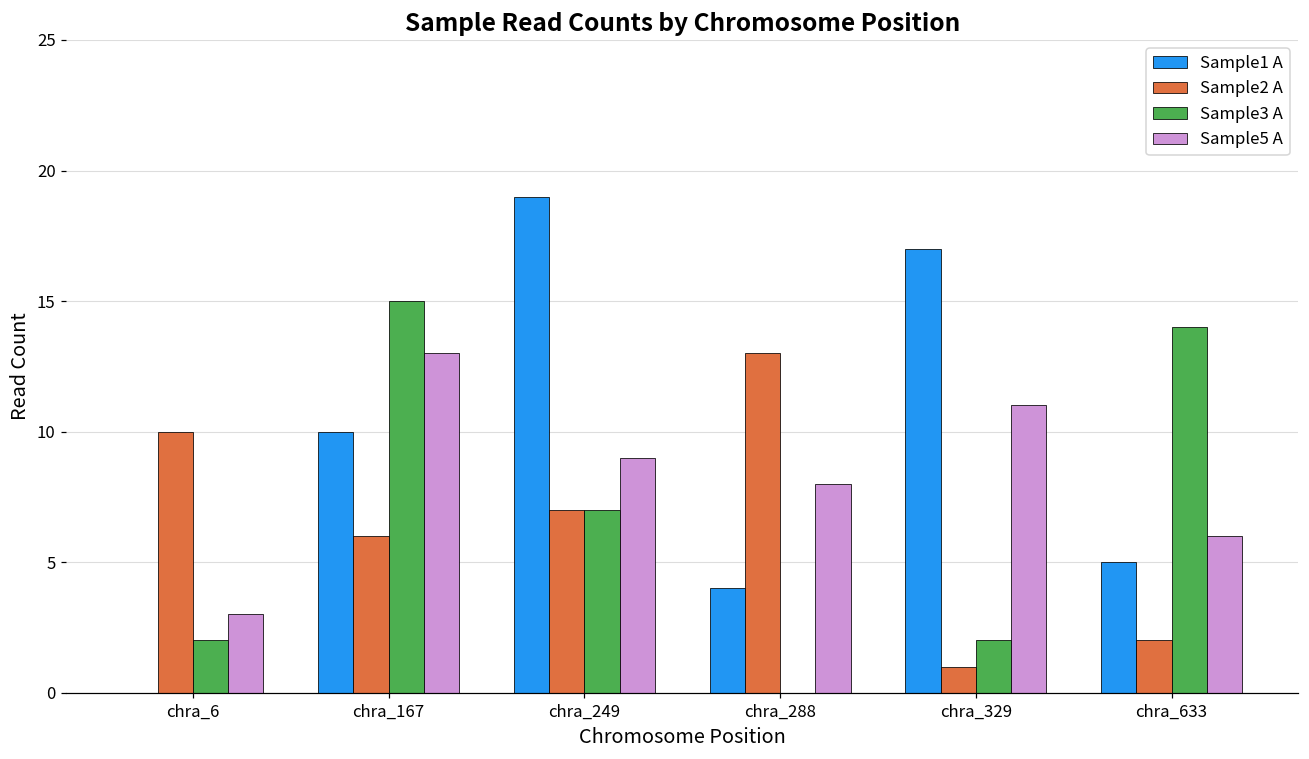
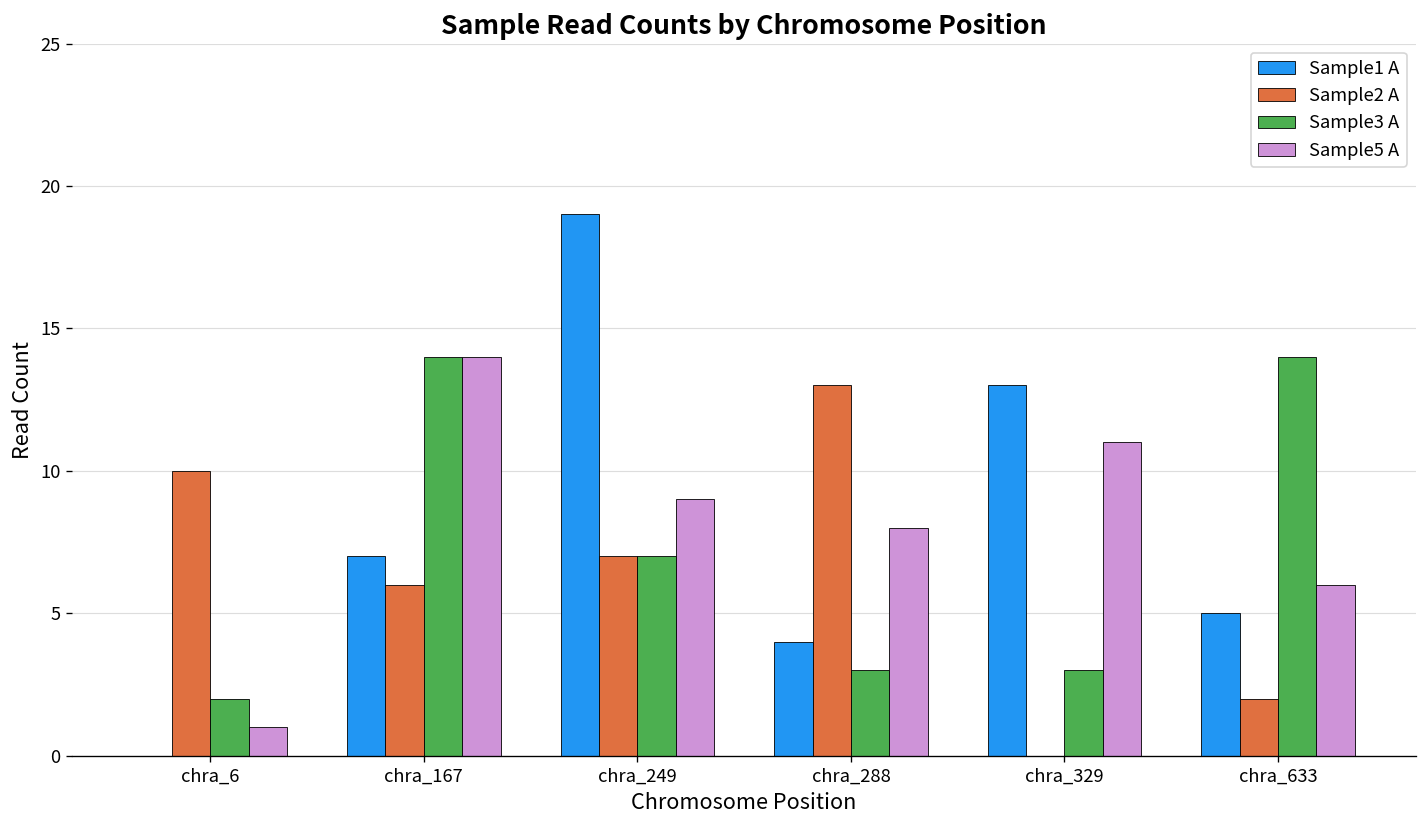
Sample5 A, chra_6: 3 -> 1
Sample1 A, chra_167: 10 -> 7
Sample3 A, chra_167: 15 -> 14
Sample5 A, chra_167: 13 -> 14
Sample3 A, chra_288: 0 -> 3
Sample1 A, chra_329: 17 -> 13
Sample2 A, chra_329: 1 -> 0
Sample3 A, chra_329: 2 -> 3
